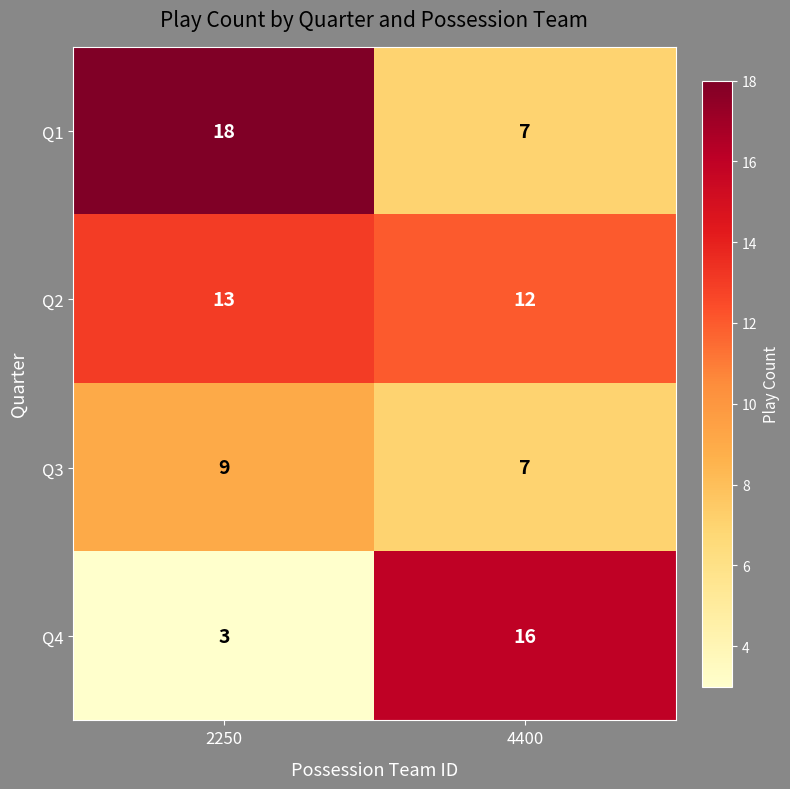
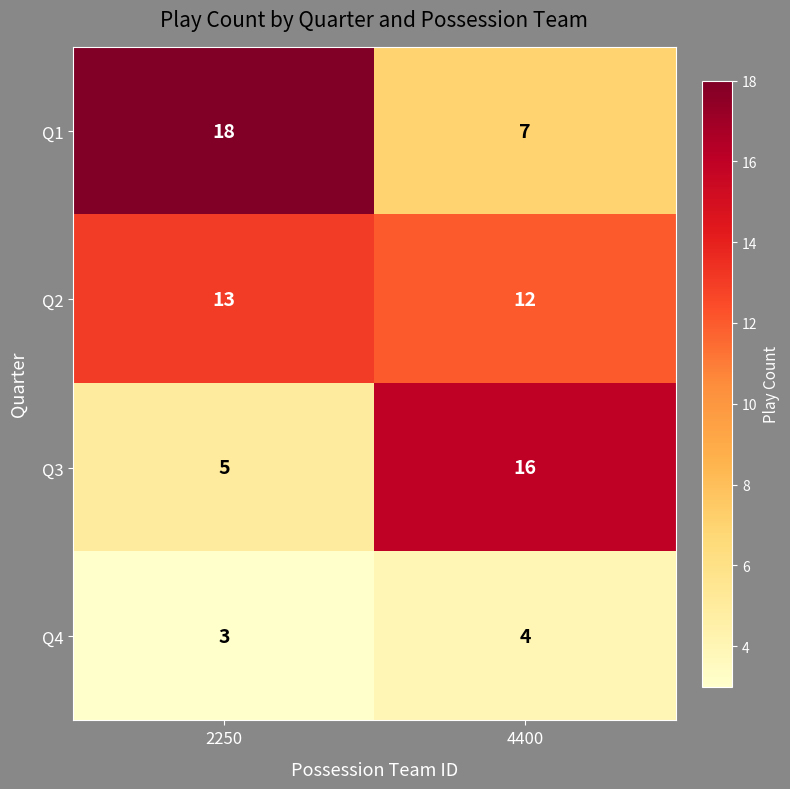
Q3, 2250: 9 -> 5
Q3, 4400: 7 -> 16
Q4, 4400: 16 -> 4
